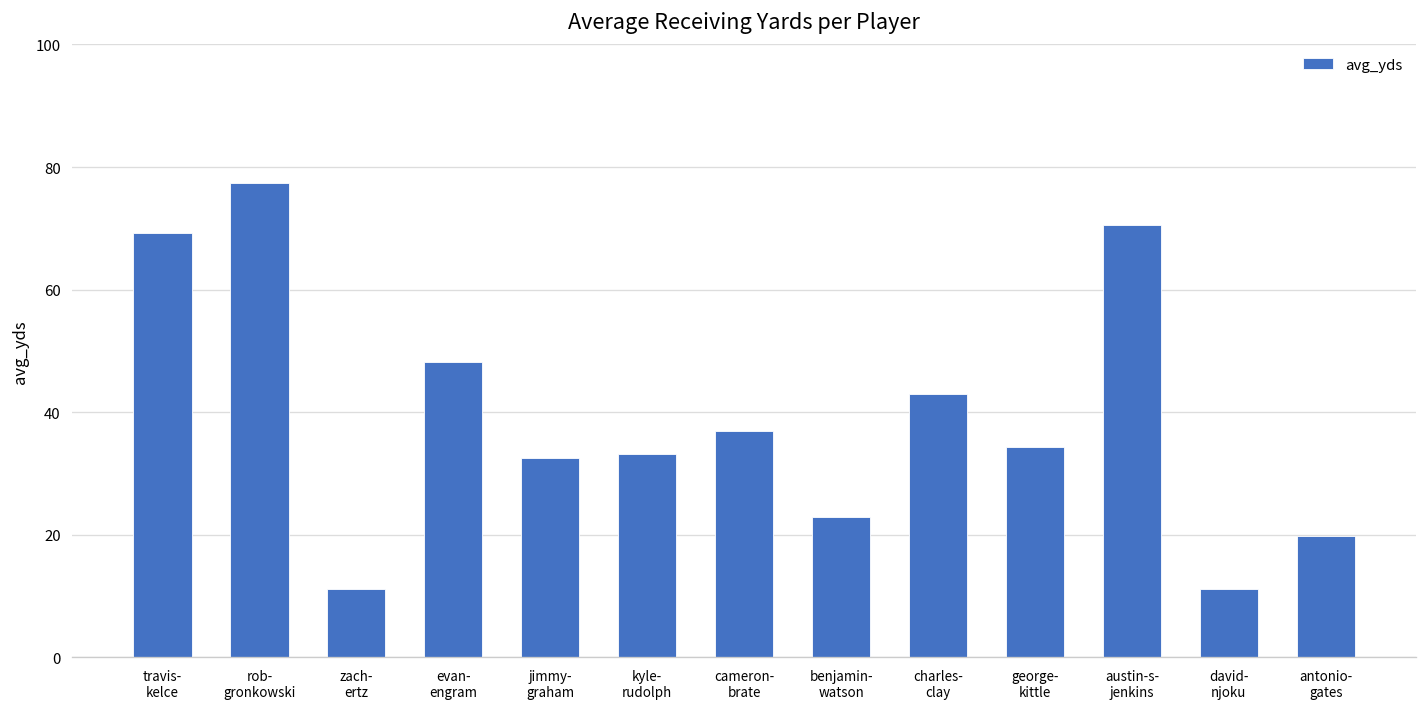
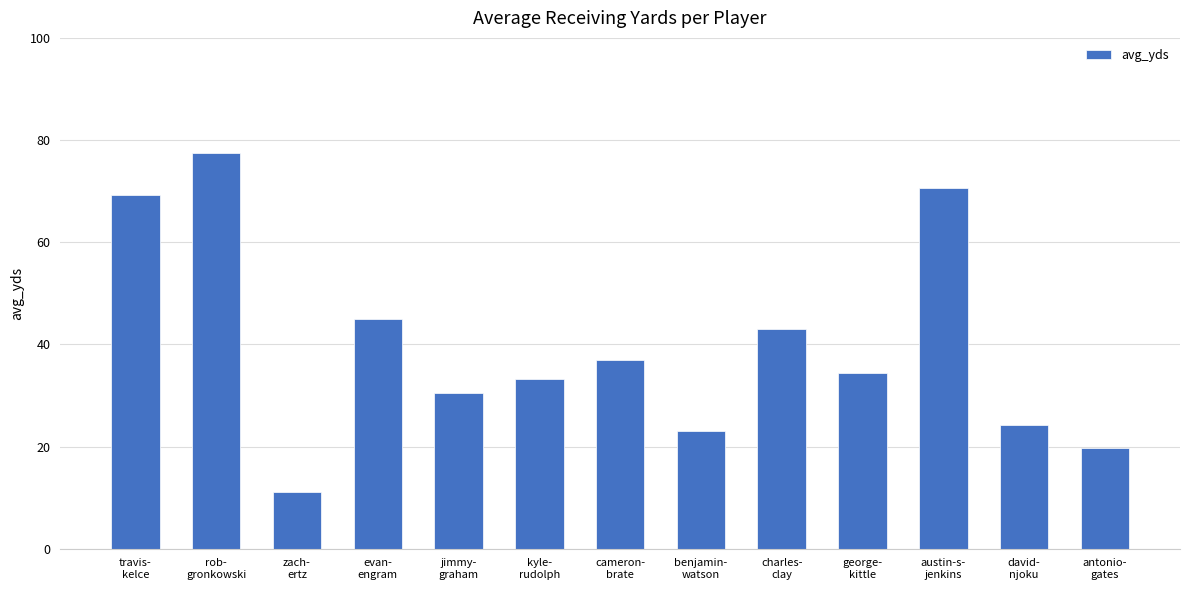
evan- engram: 48 -> 45
jimmy- graham: 33 -> 30
david- njoku: 11 -> 24
